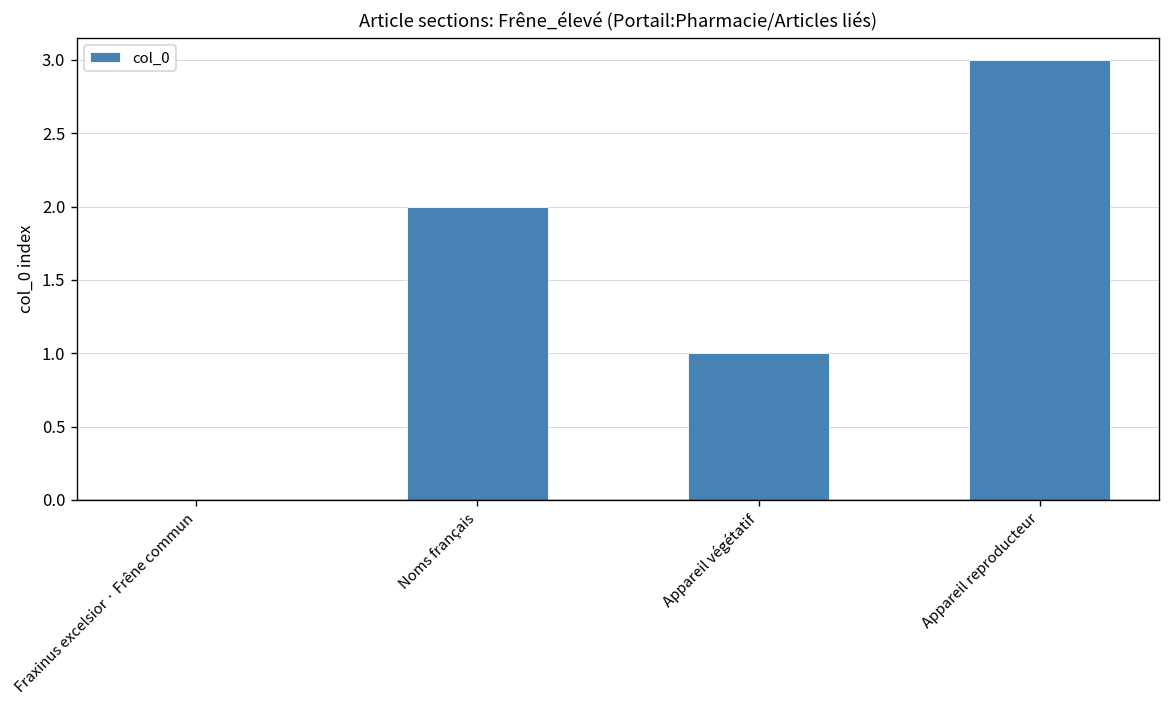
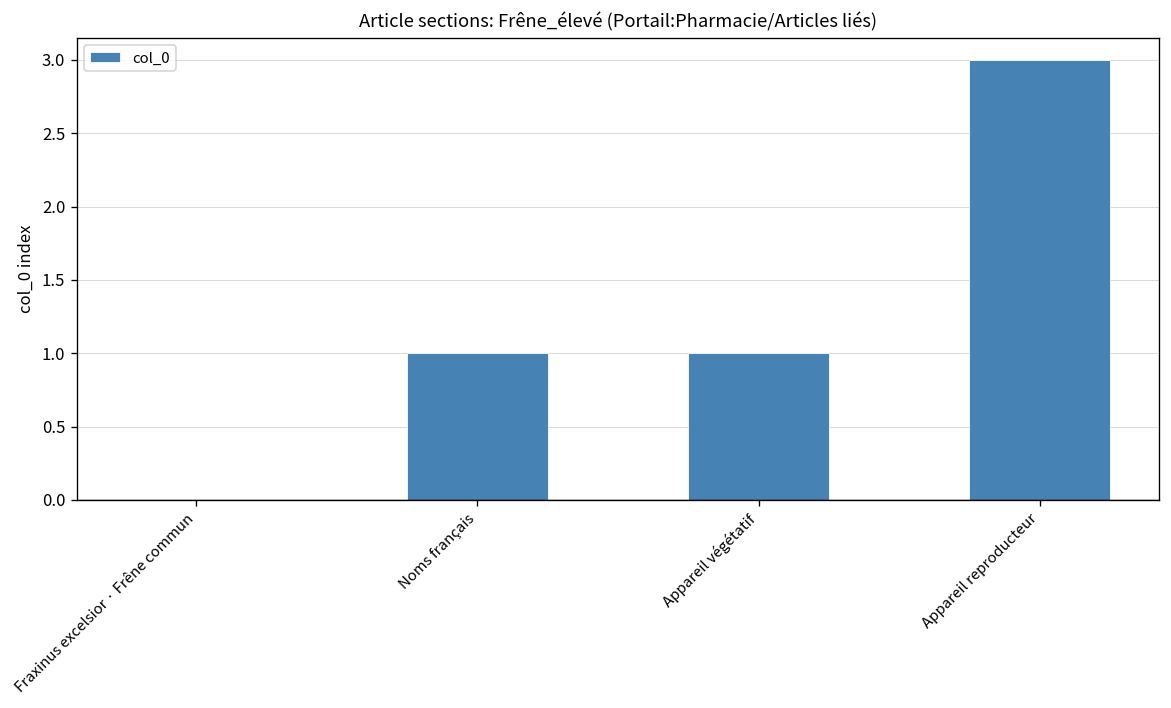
Noms français: 2 -> 1
